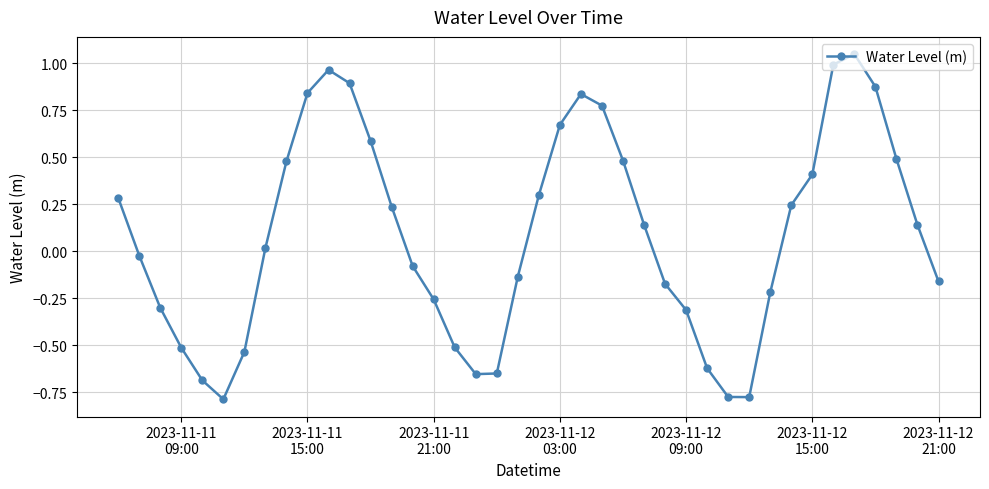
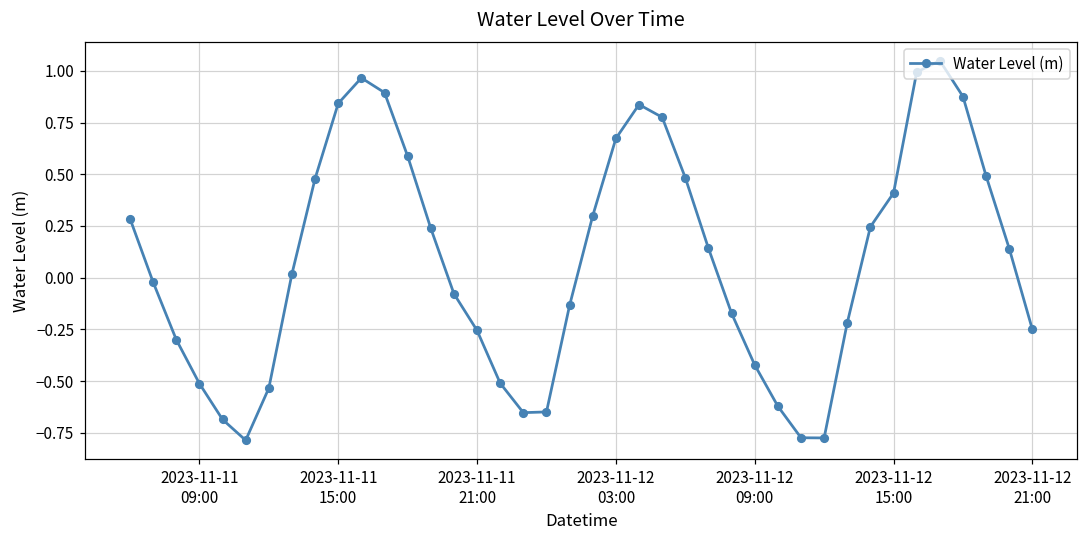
2023-11-12 09:00: -0.31 -> -0.42
2023-11-12 21:00: -0.16 -> -0.25
